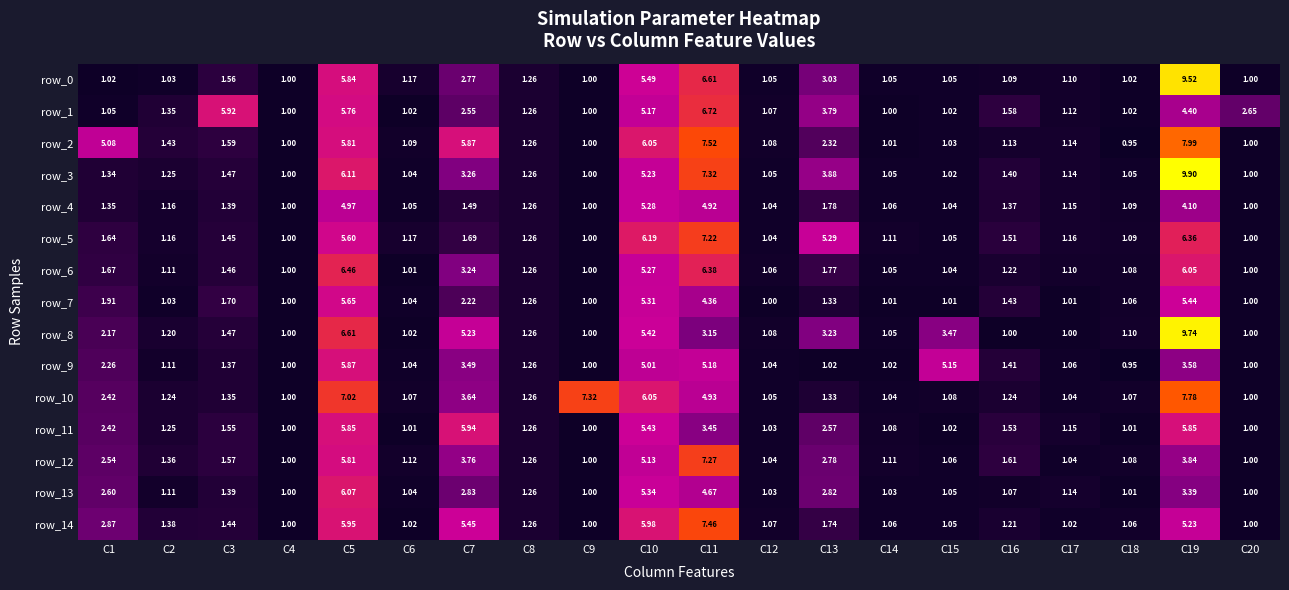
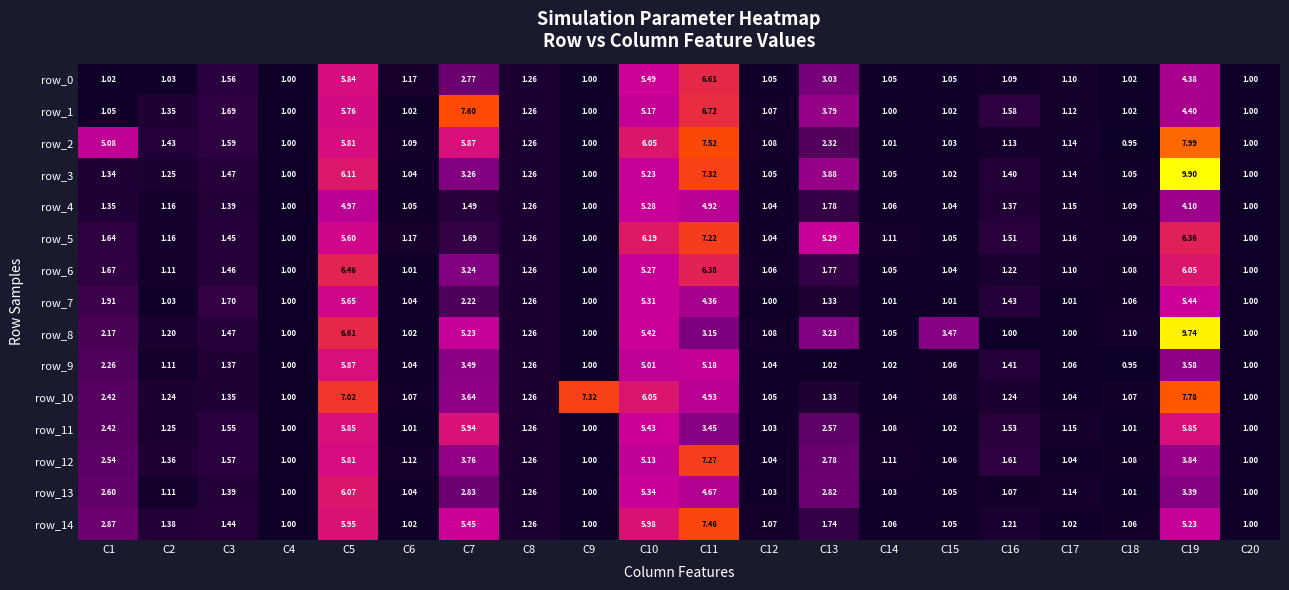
row_0, C19: 9.52 -> 4.38
row_1, C3: 5.92 -> 1.69
row_1, C7: 2.55 -> 7.60
row_1, C20: 2.65 -> 1.00
row_9, C15: 5.15 -> 1.06
